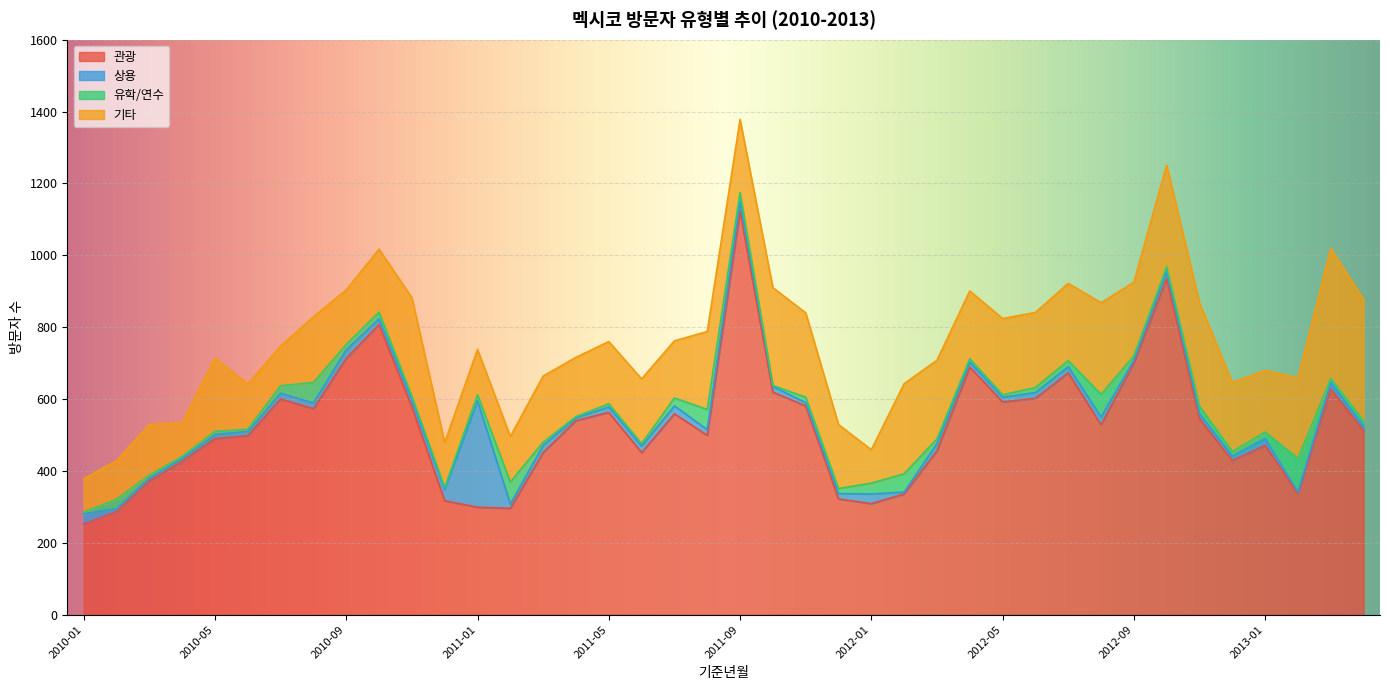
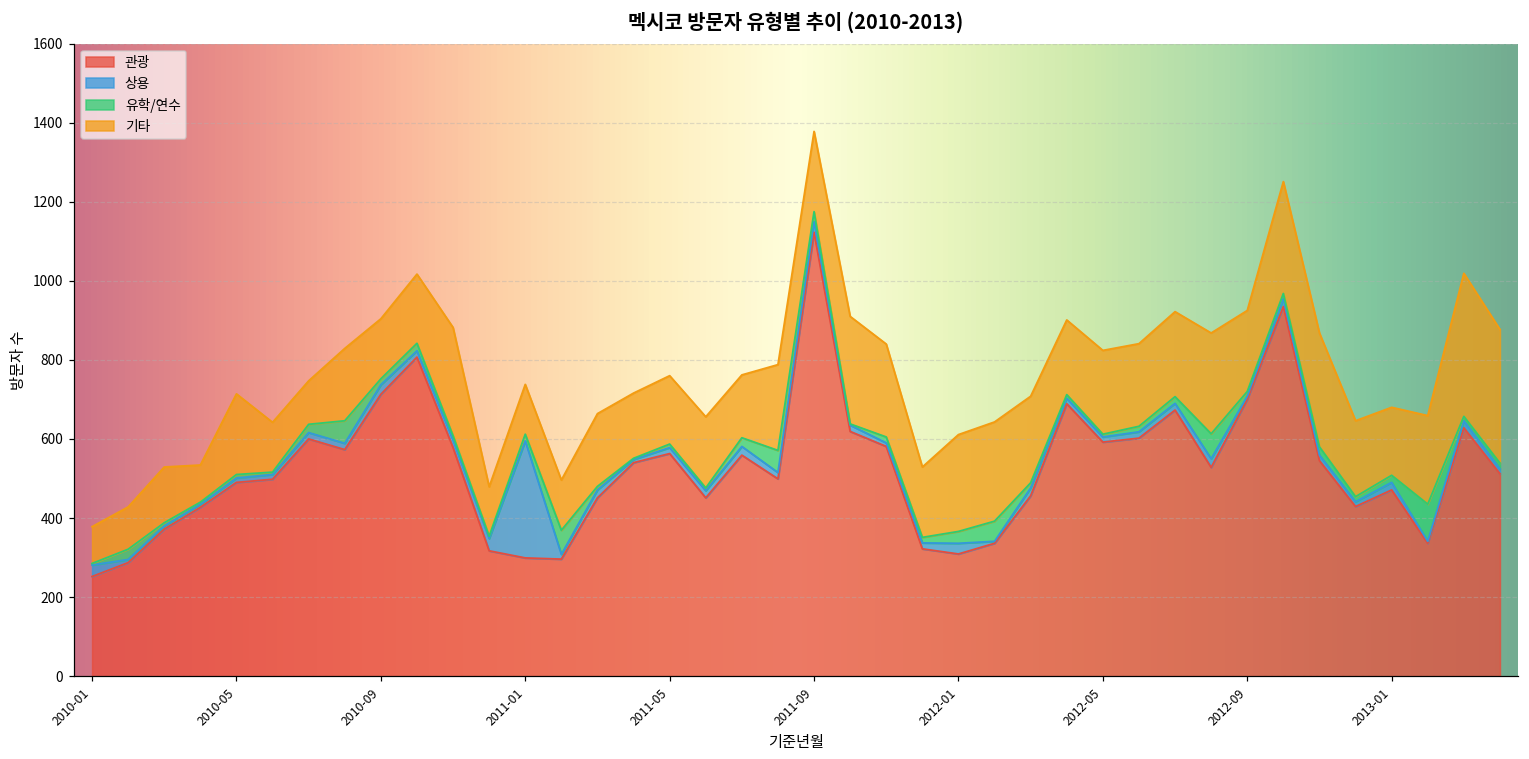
기타, 2012-01: 90 -> 250
